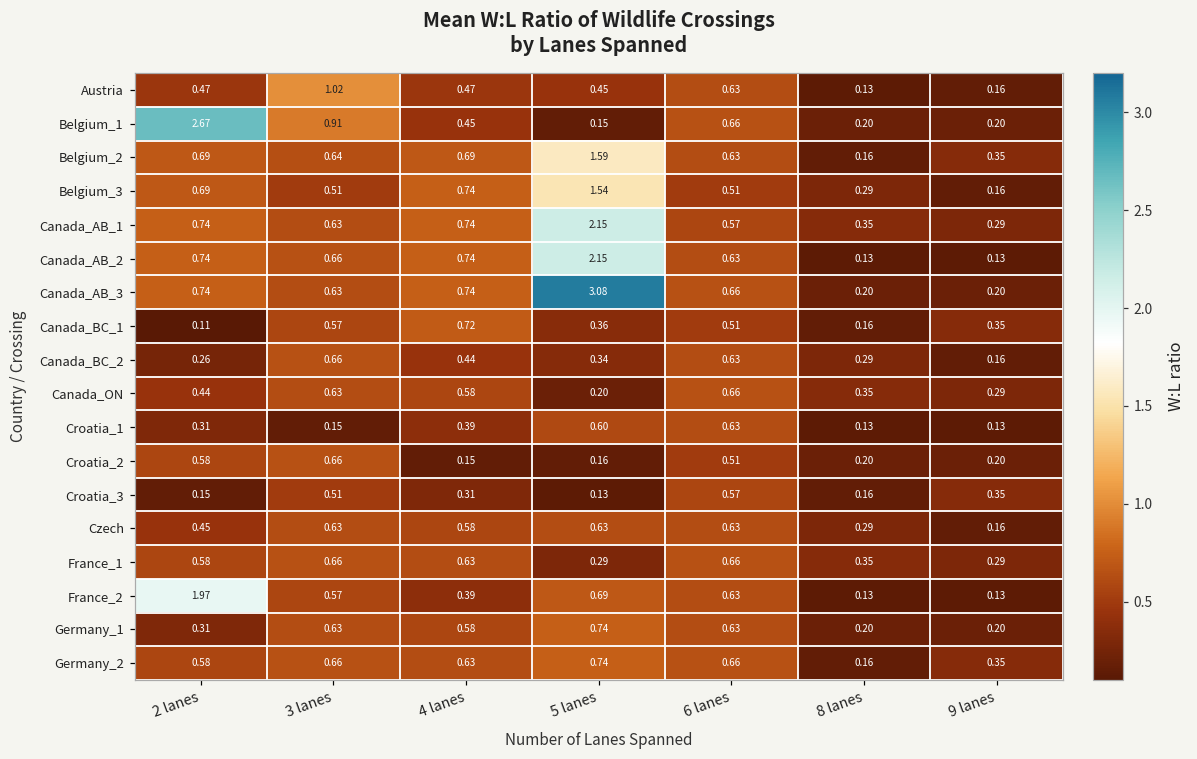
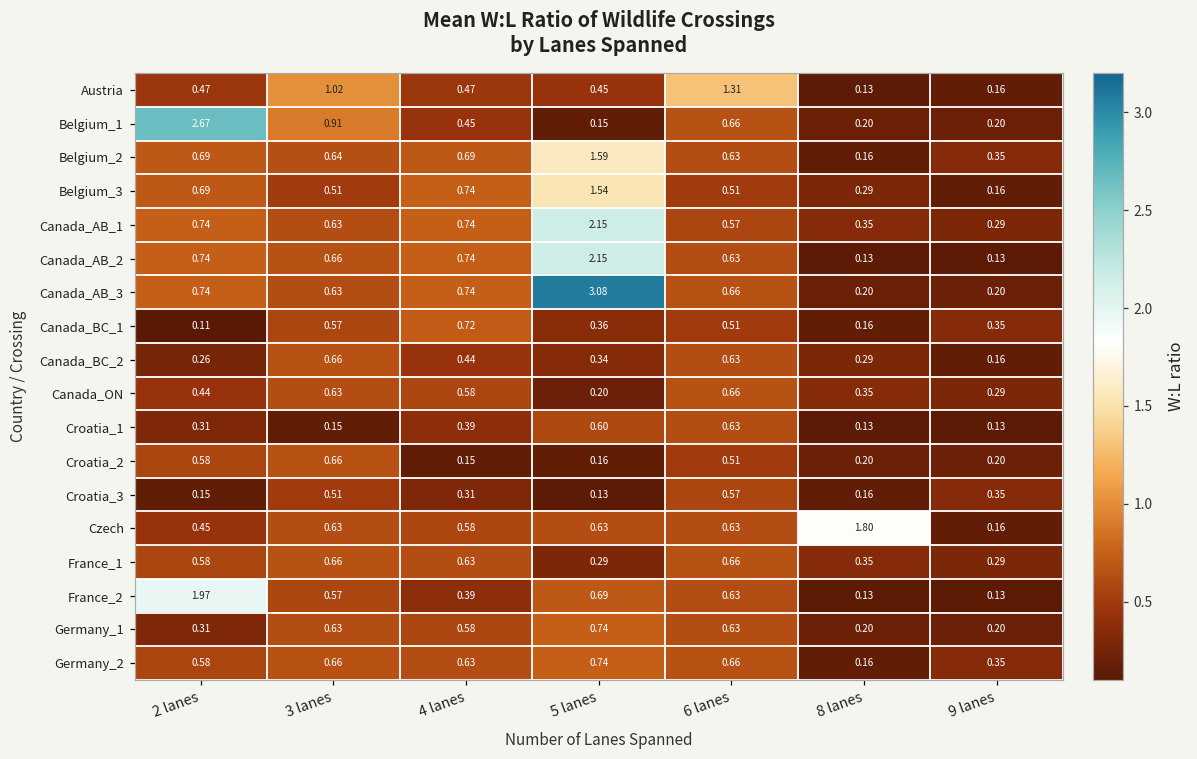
Austria, 6 lanes: 0.63 -> 1.31
Czech, 8 lanes: 0.29 -> 1.80
